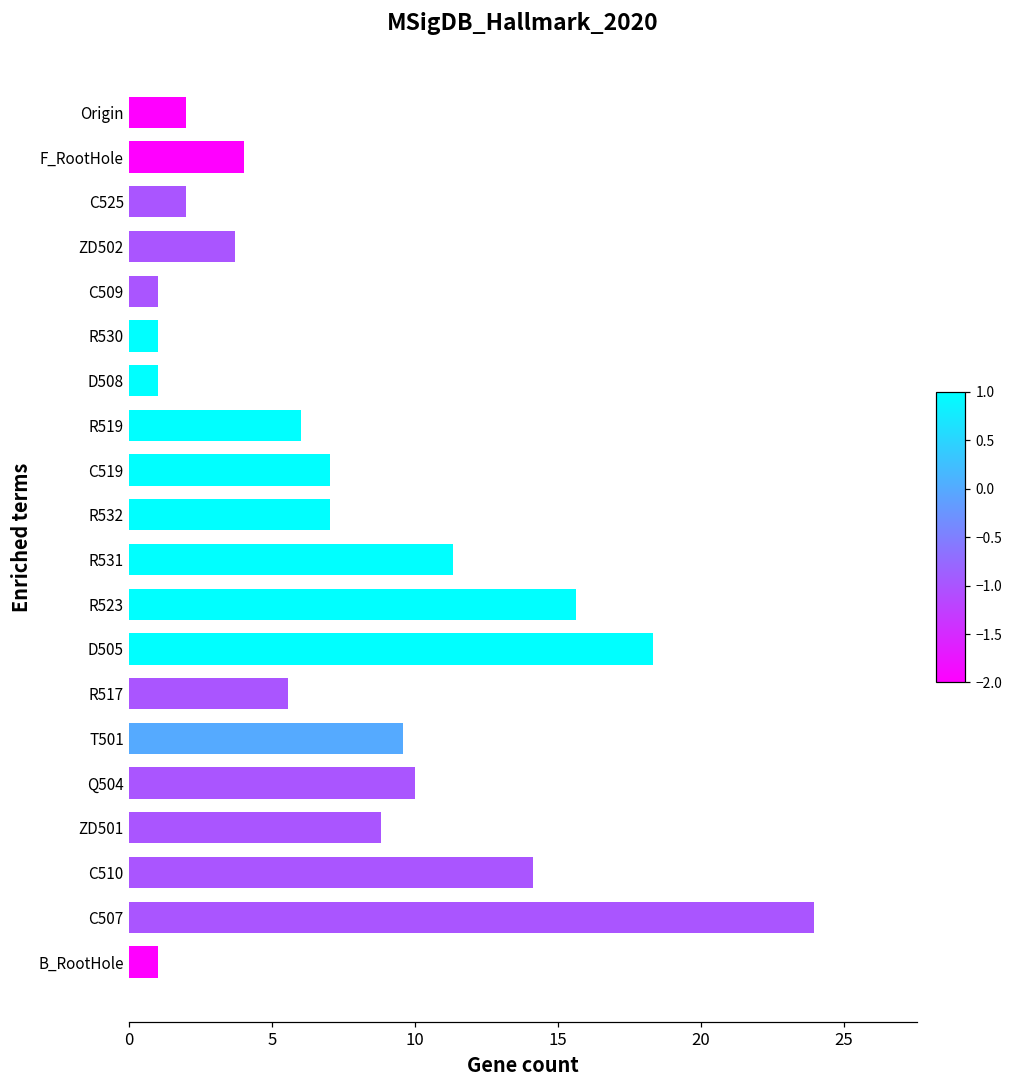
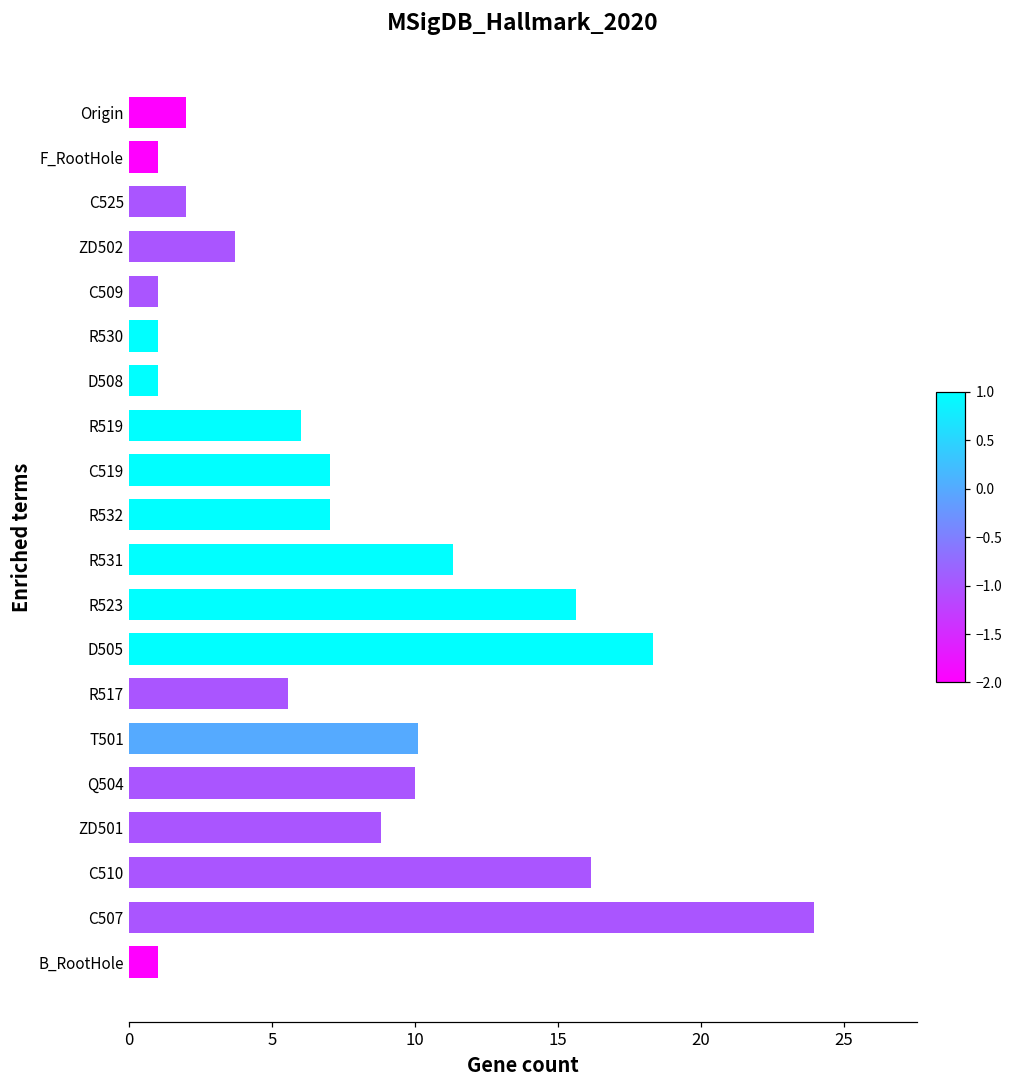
F_RootHole: 4 -> 1
T501: 9.6 -> 10.1
C510: 14.1 -> 16.2
